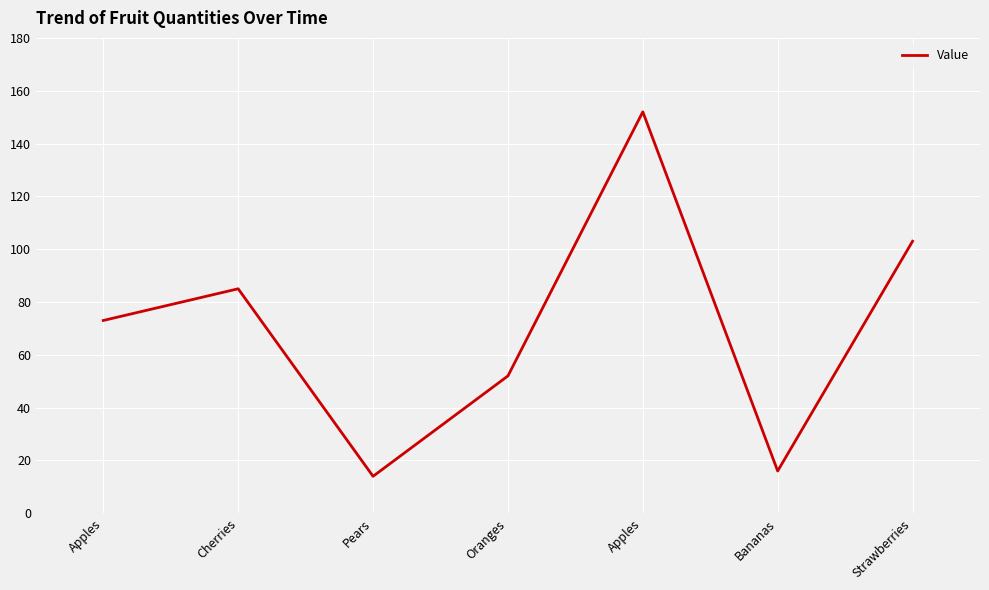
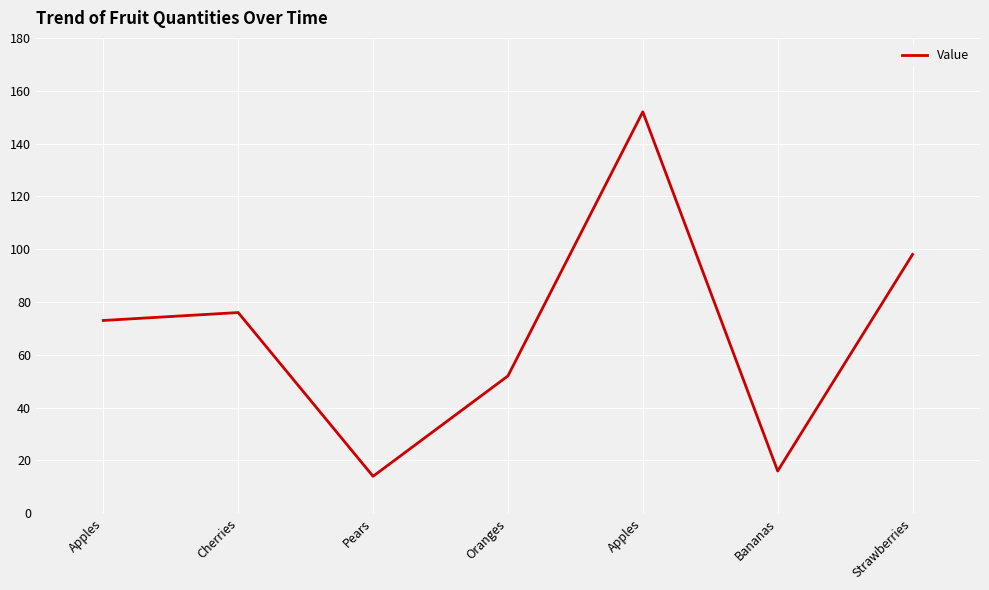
Cherries: 85 -> 76
Strawberries: 103 -> 98
